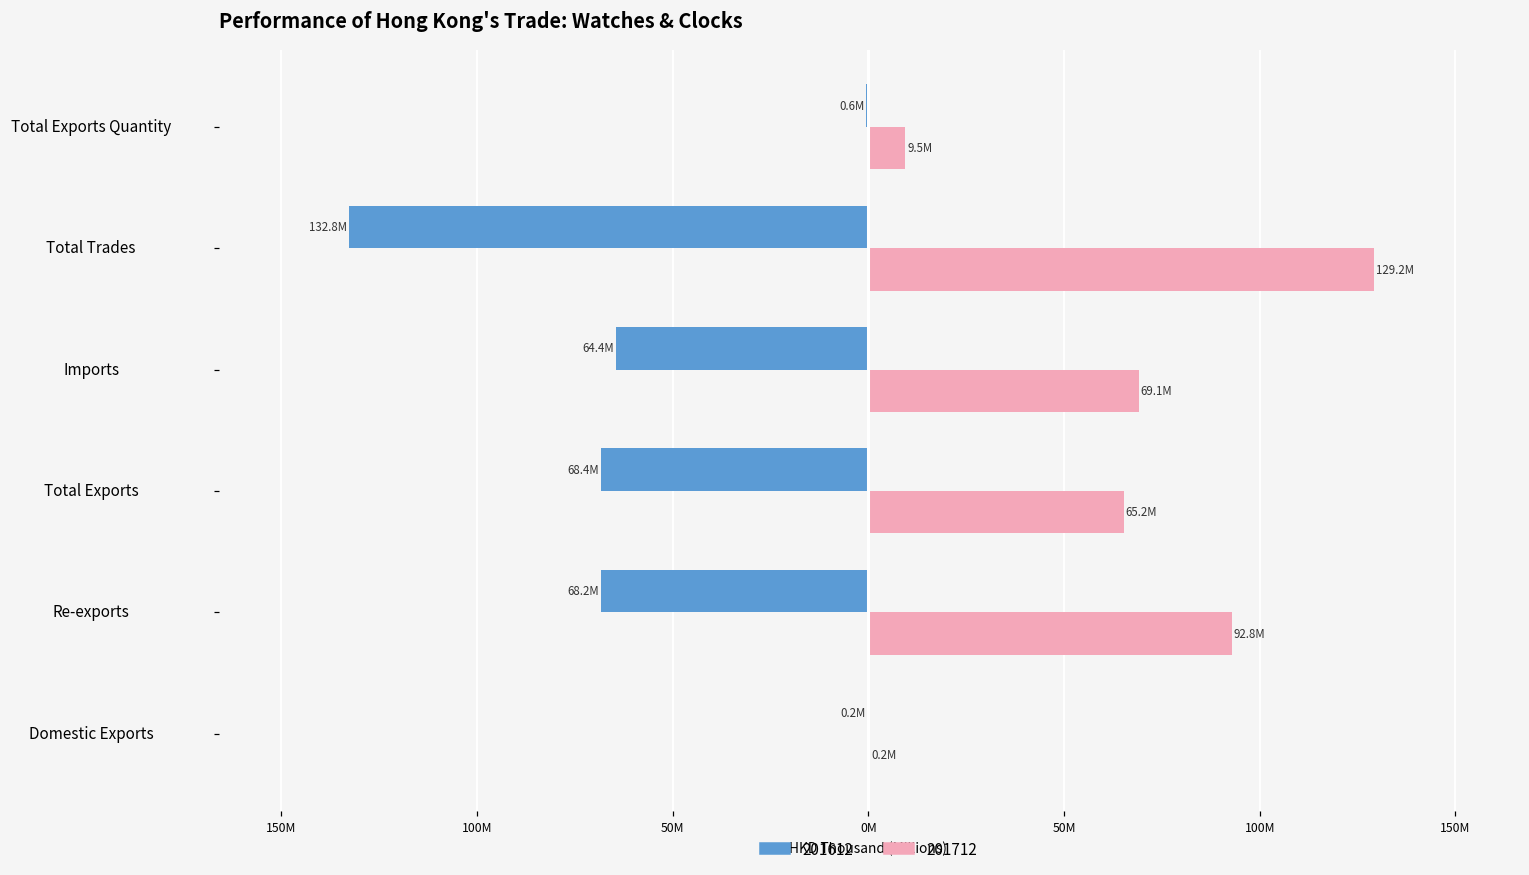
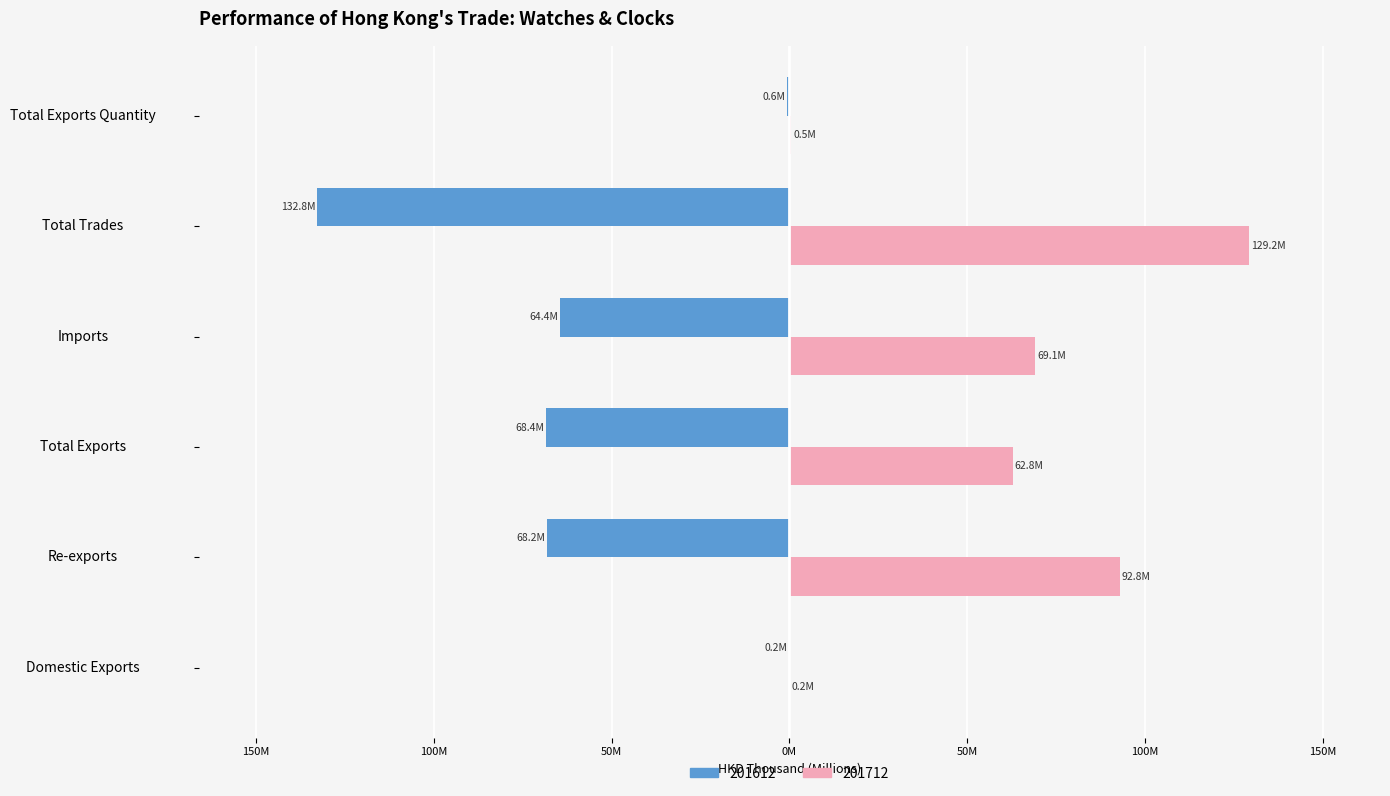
201712, Total Exports Quantity: 9.5M -> 0.5M
201712, Total Exports: 65.2M -> 62.8M
